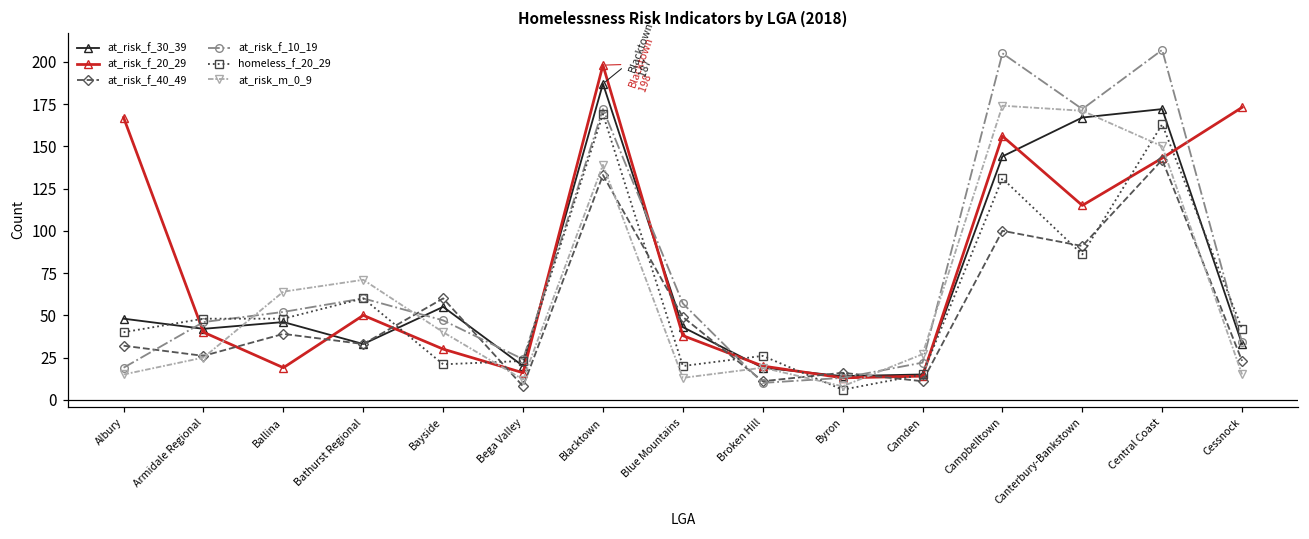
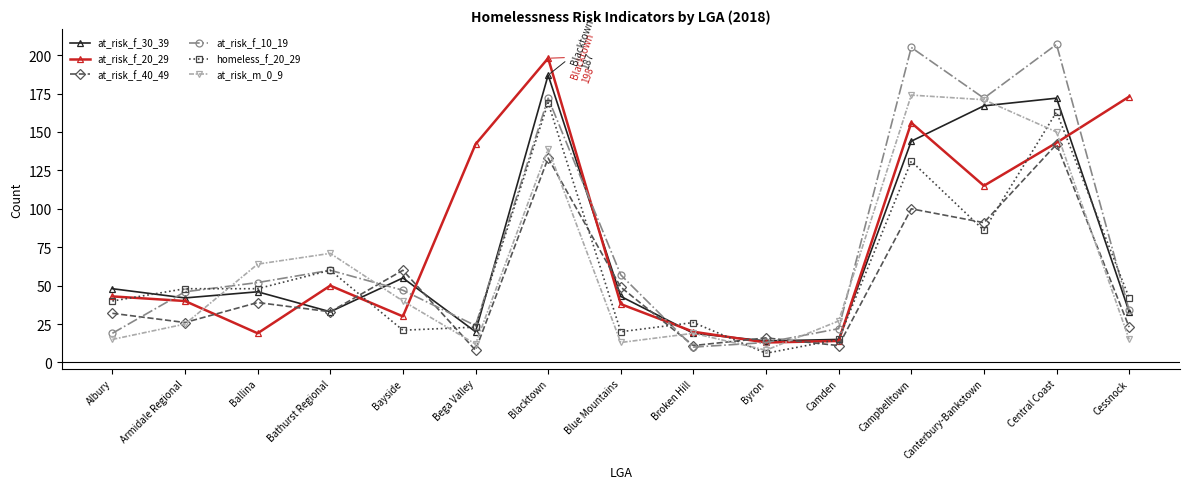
at_risk_f_20_29, Albury: 167 -> 43
at_risk_f_20_29, Bega Valley: 16 -> 142
